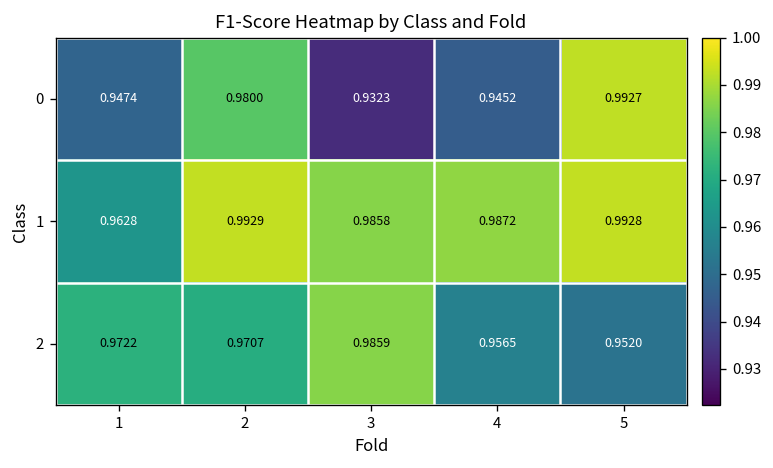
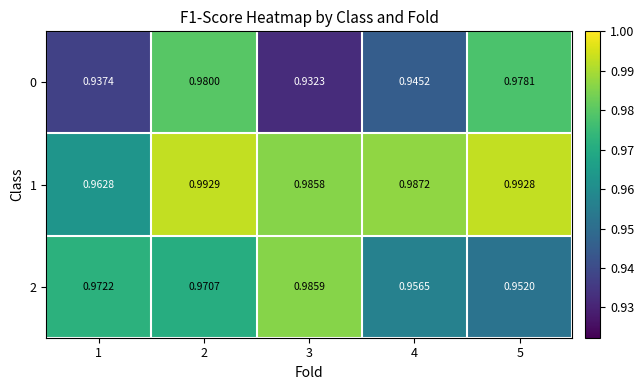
0, 1: 0.9474 -> 0.9374
0, 5: 0.9927 -> 0.9781
